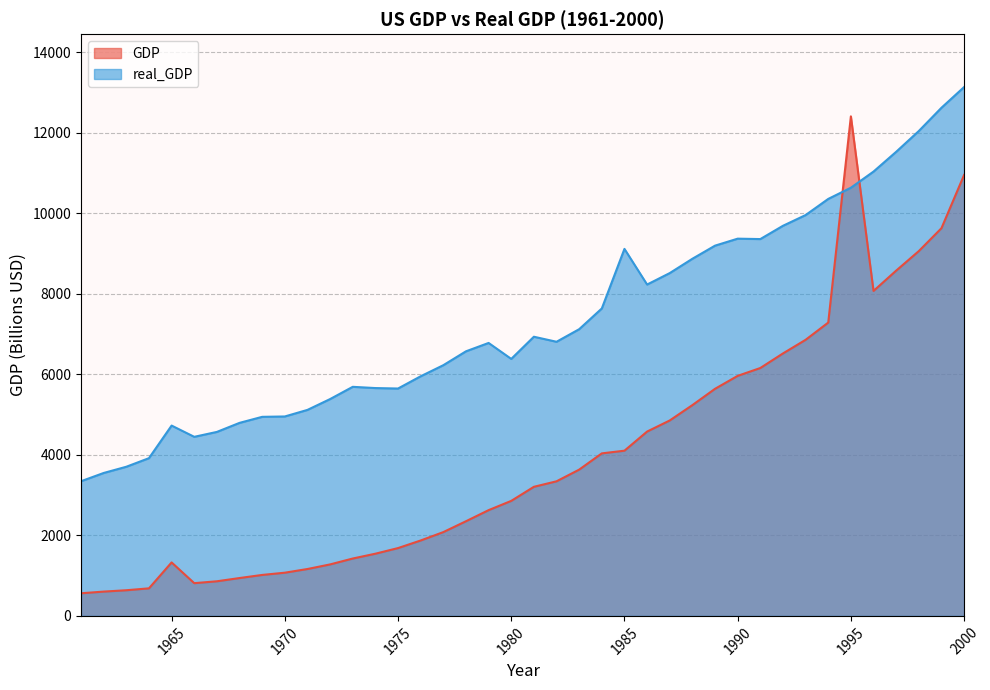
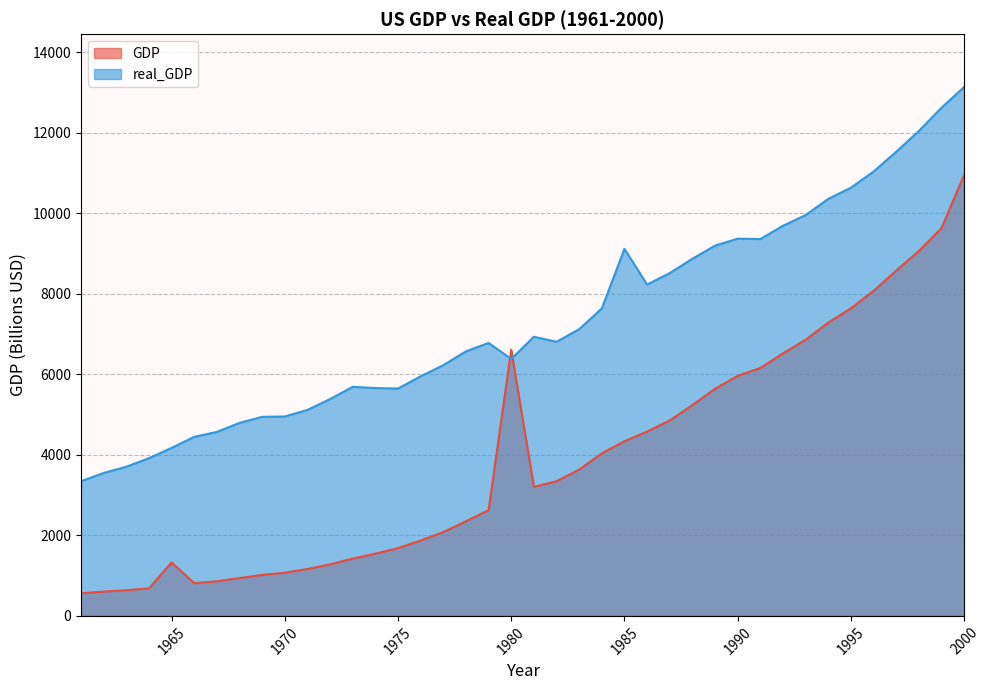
real_GDP, 1965: 4700 -> 4200
GDP, 1980: 2900 -> 6600
GDP, 1985: 4100 -> 4300
GDP, 1995: 12400 -> 7600
